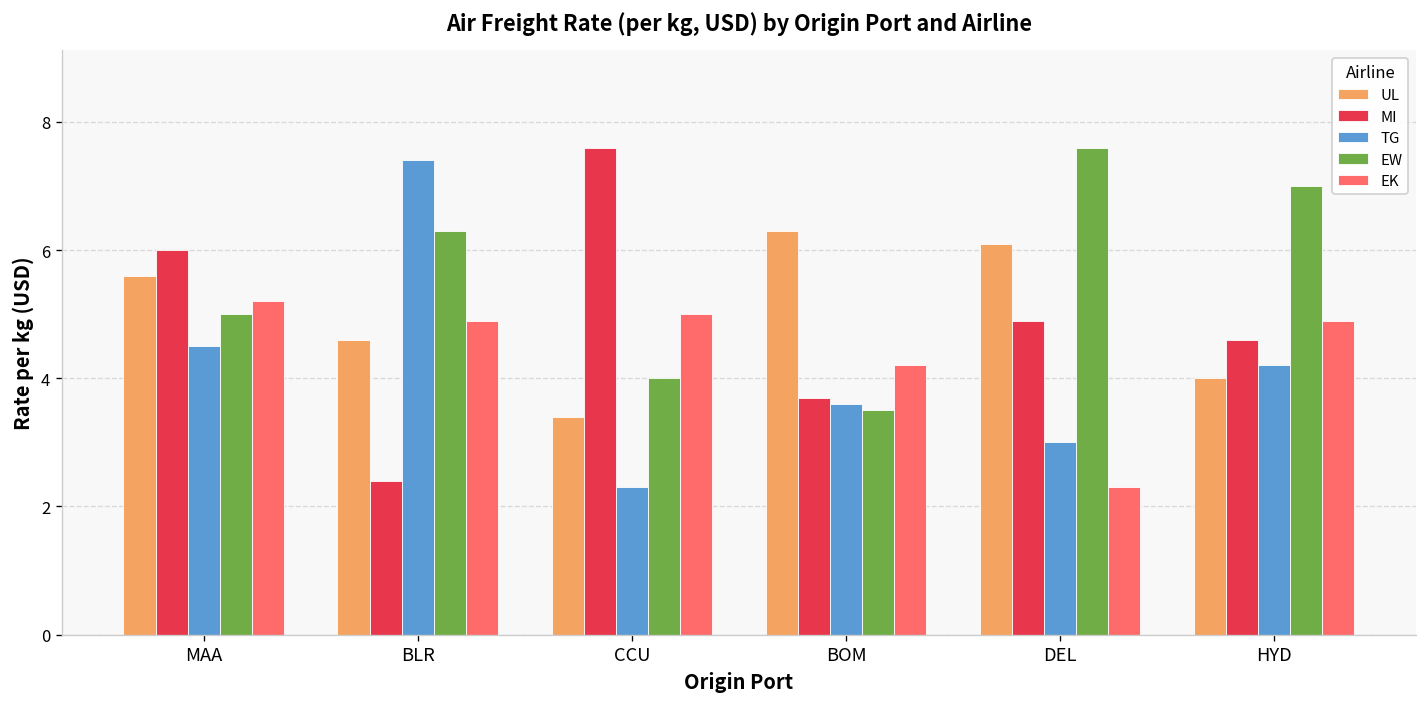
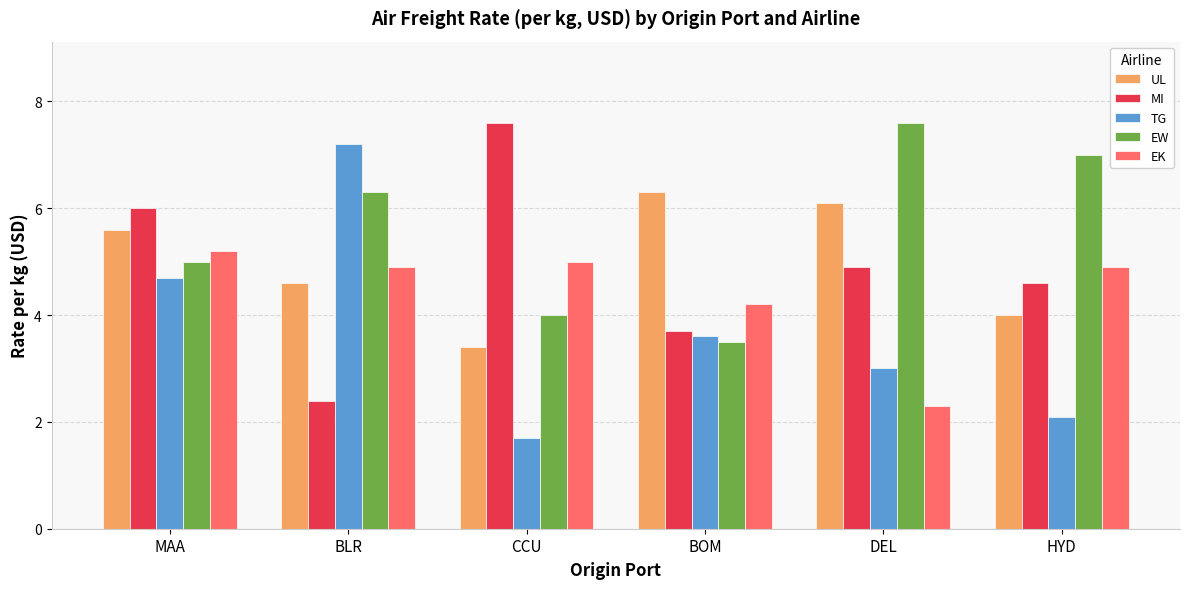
TG, MAA: 4.5 -> 4.7
TG, BLR: 7.4 -> 7.2
TG, CCU: 2.3 -> 1.7
TG, HYD: 4.2 -> 2.1
